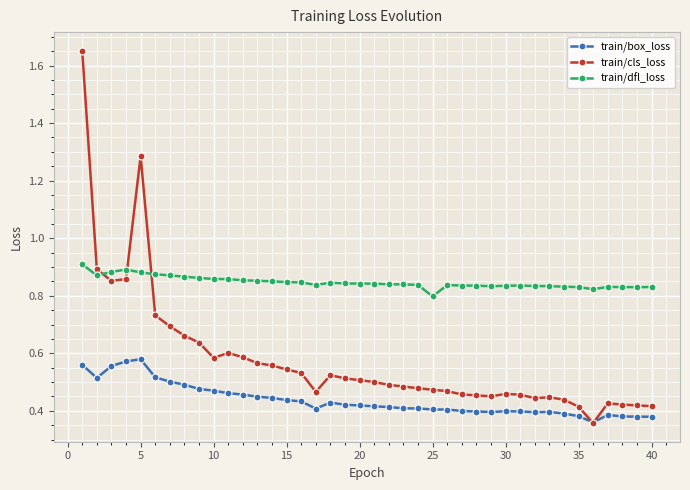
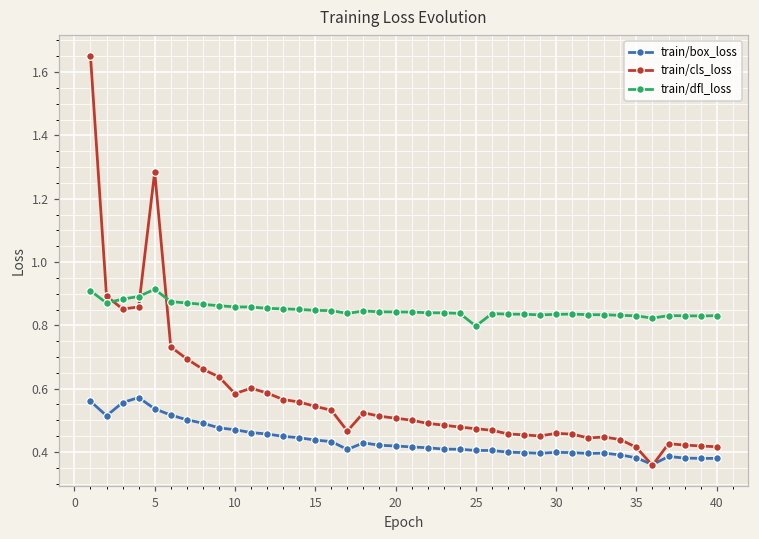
train/box_loss, 5: 0.58 -> 0.54
train/dfl_loss, 5: 0.88 -> 0.91
